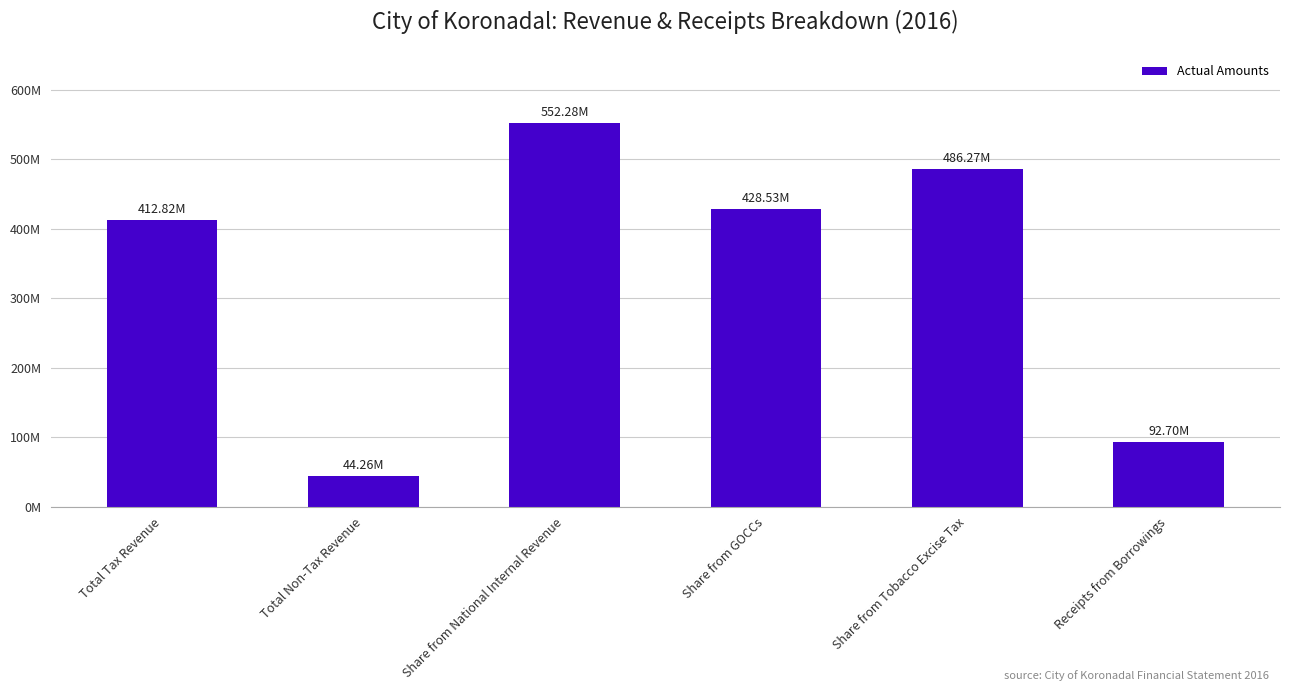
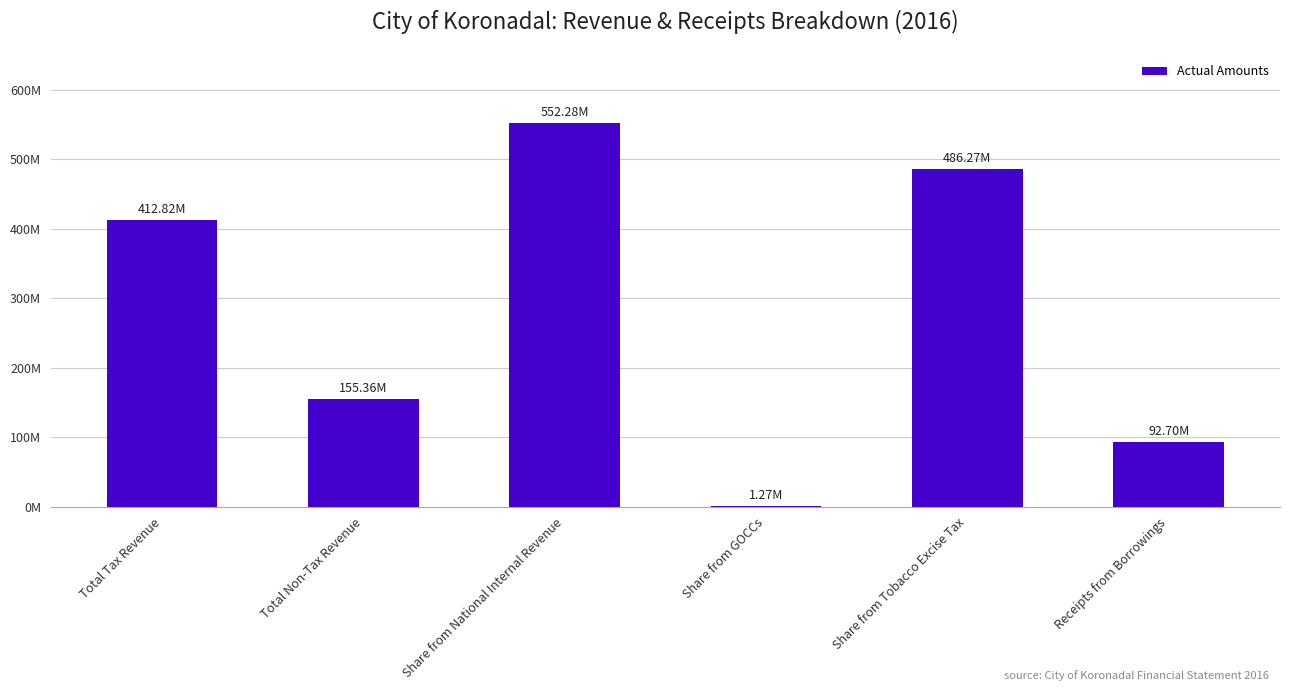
Total Non-Tax Revenue: 44.26M -> 155.36M
Share from GOCCs: 428.53M -> 1.27M
